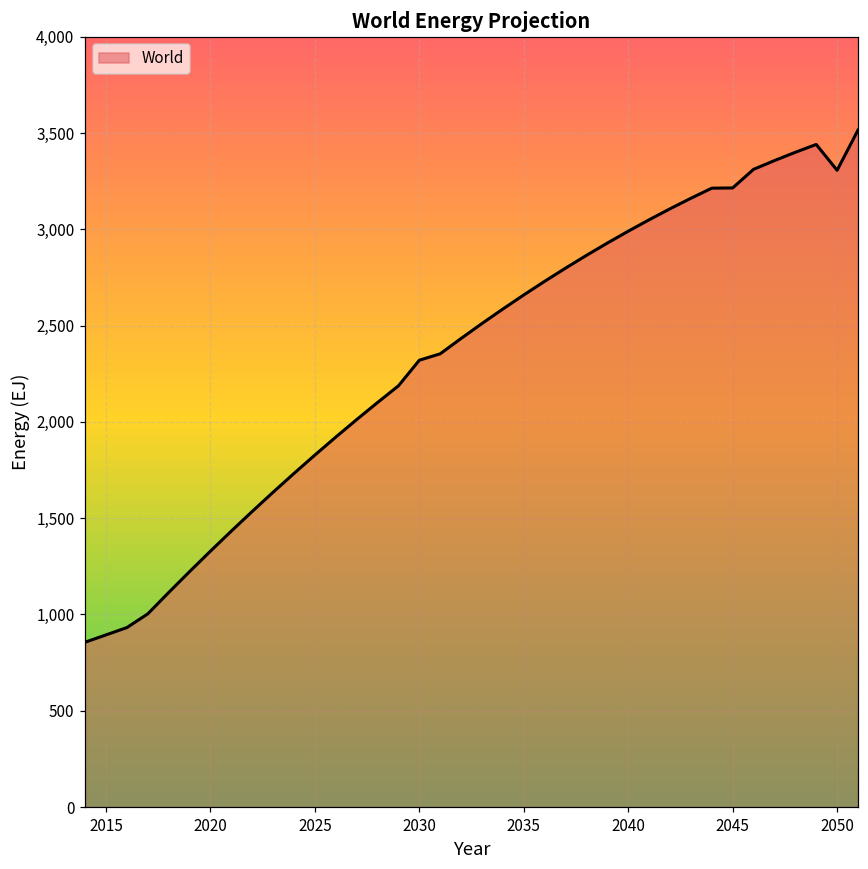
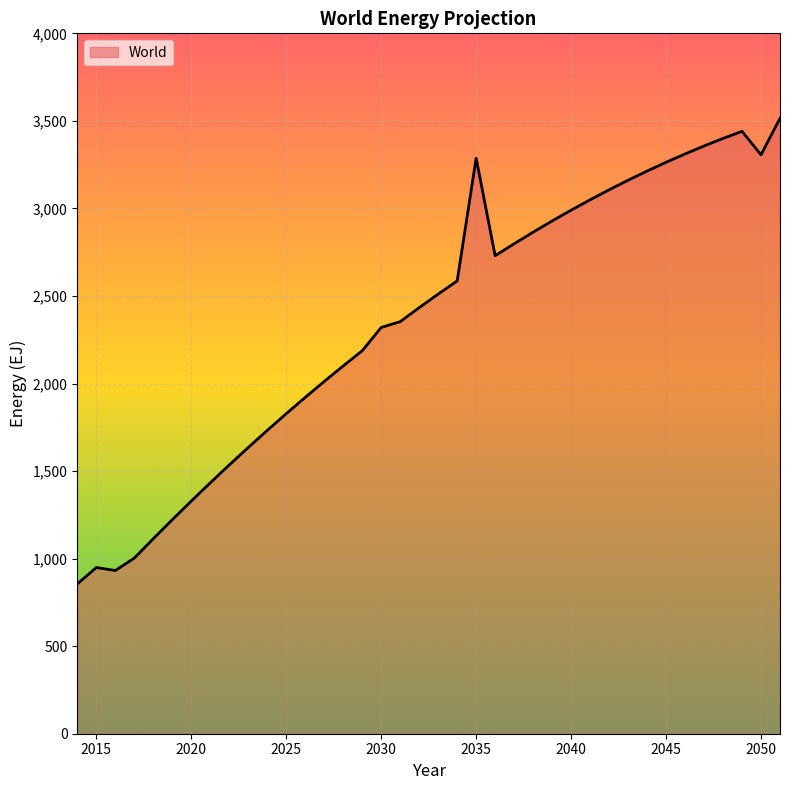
2015: 890 -> 950
2035: 2,660 -> 3,290
2045: 3,210 -> 3,260
